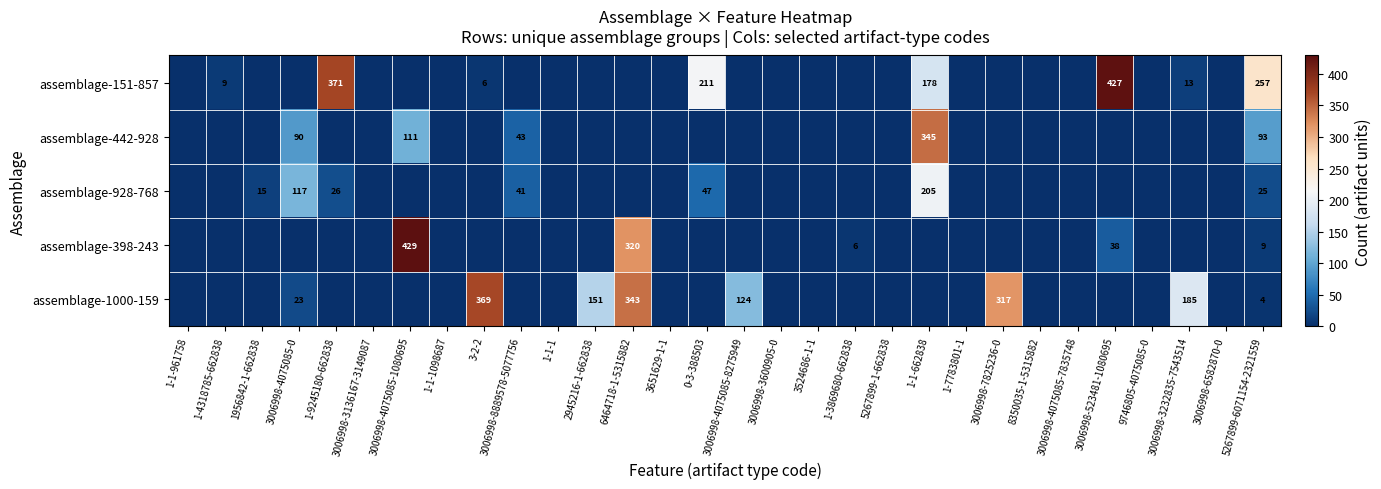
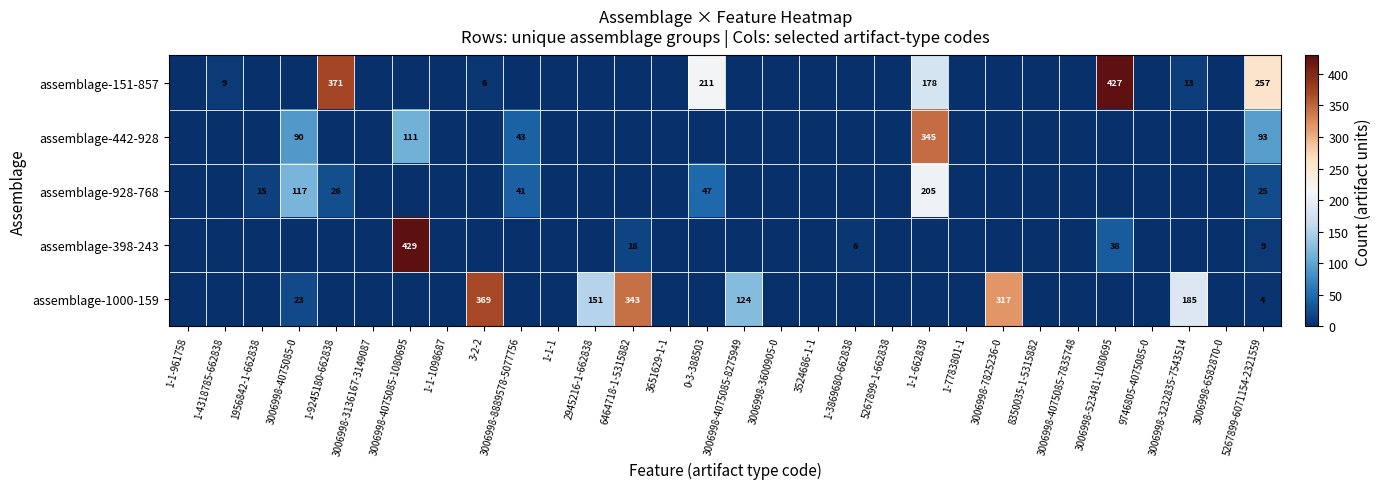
assemblage-398-243, 6464718-1-5315882: 320 -> 18
